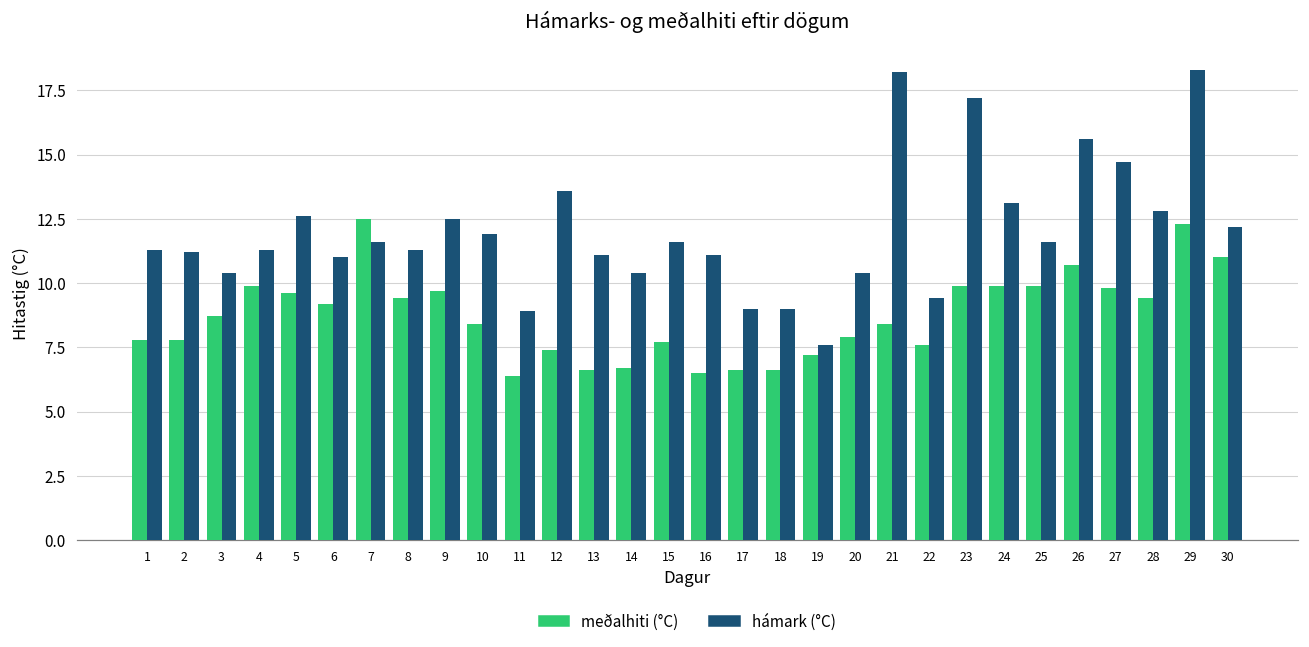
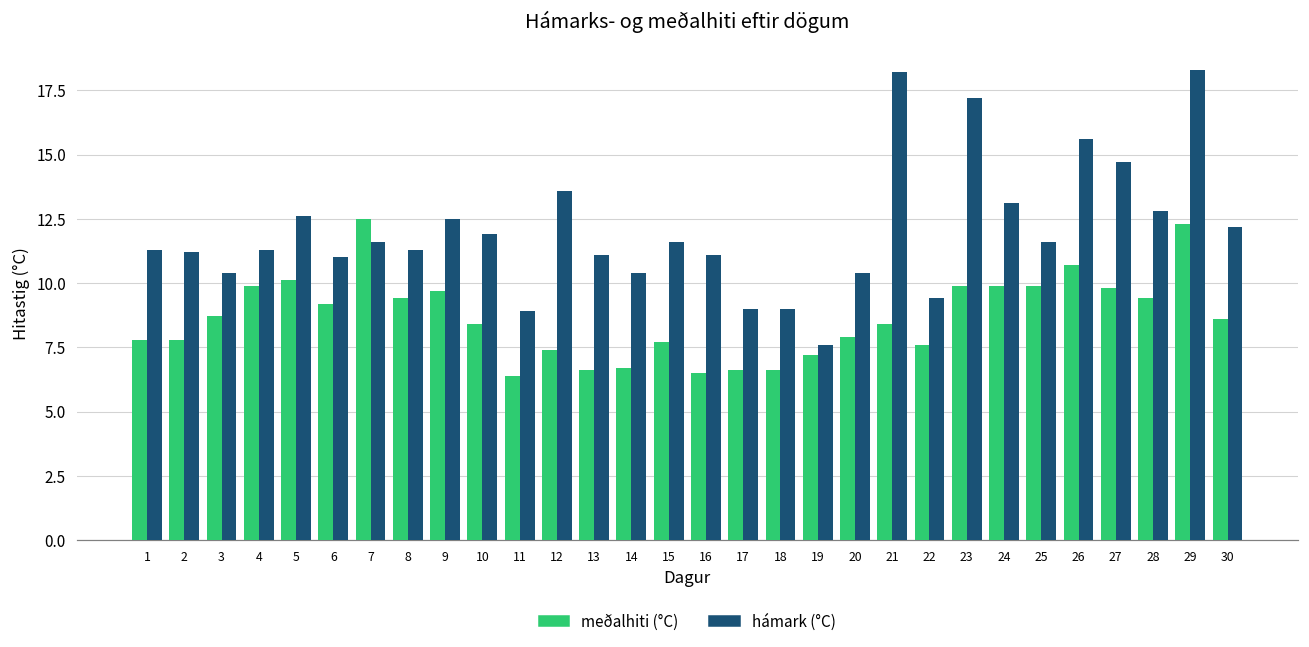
meðalhiti (°C), 5: 9.6 -> 10.1
meðalhiti (°C), 30: 11.0 -> 8.6
